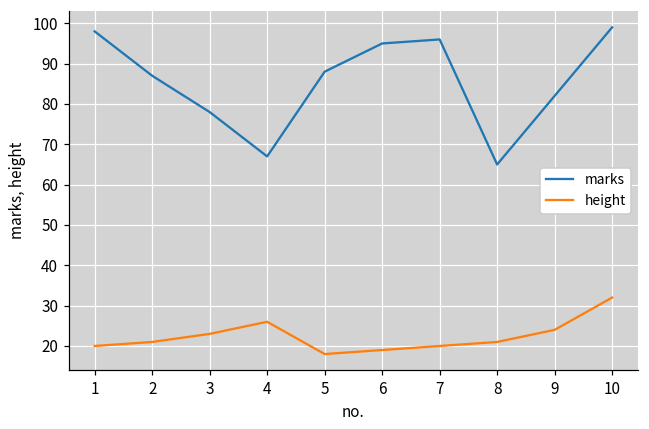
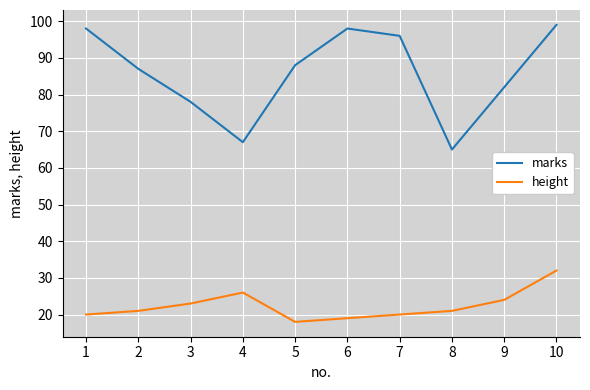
marks, 6: 95 -> 98
